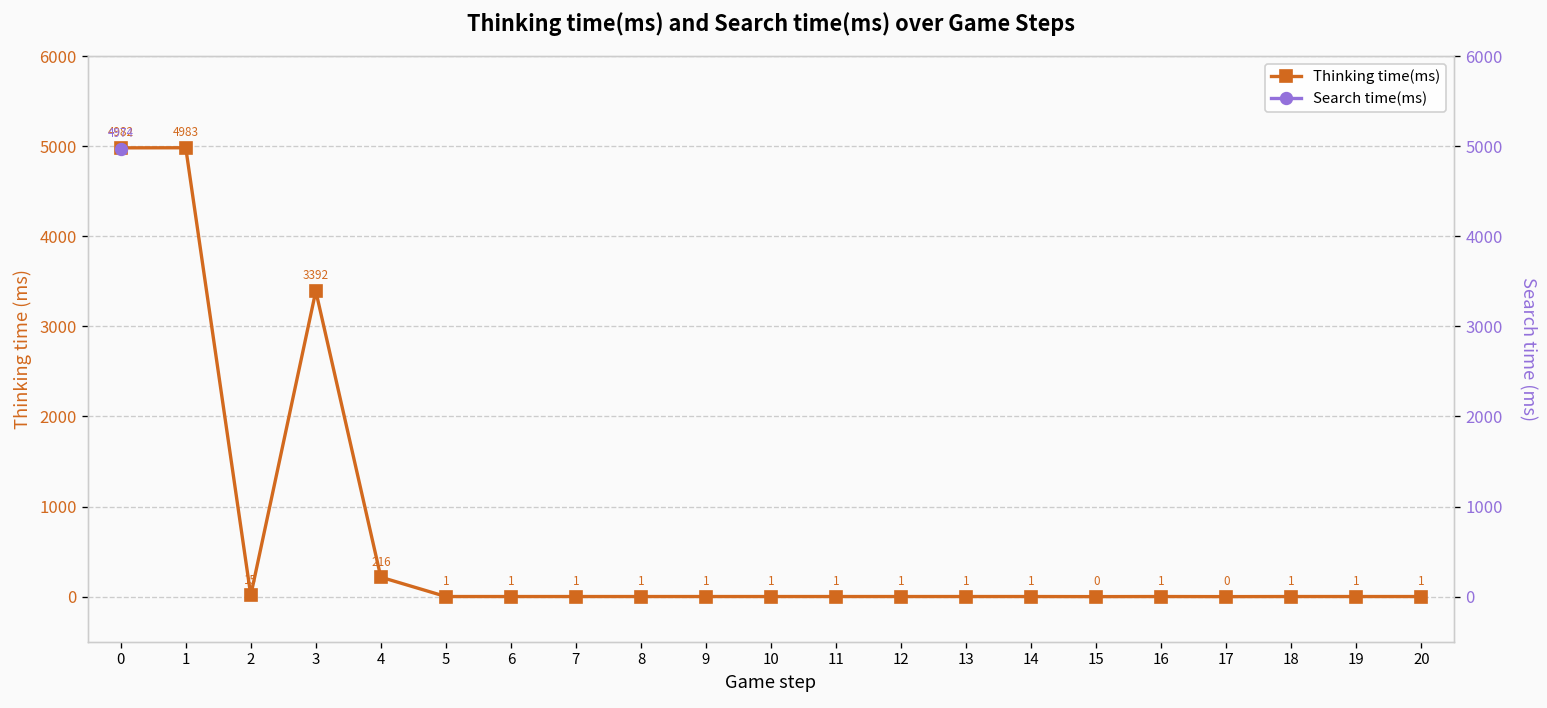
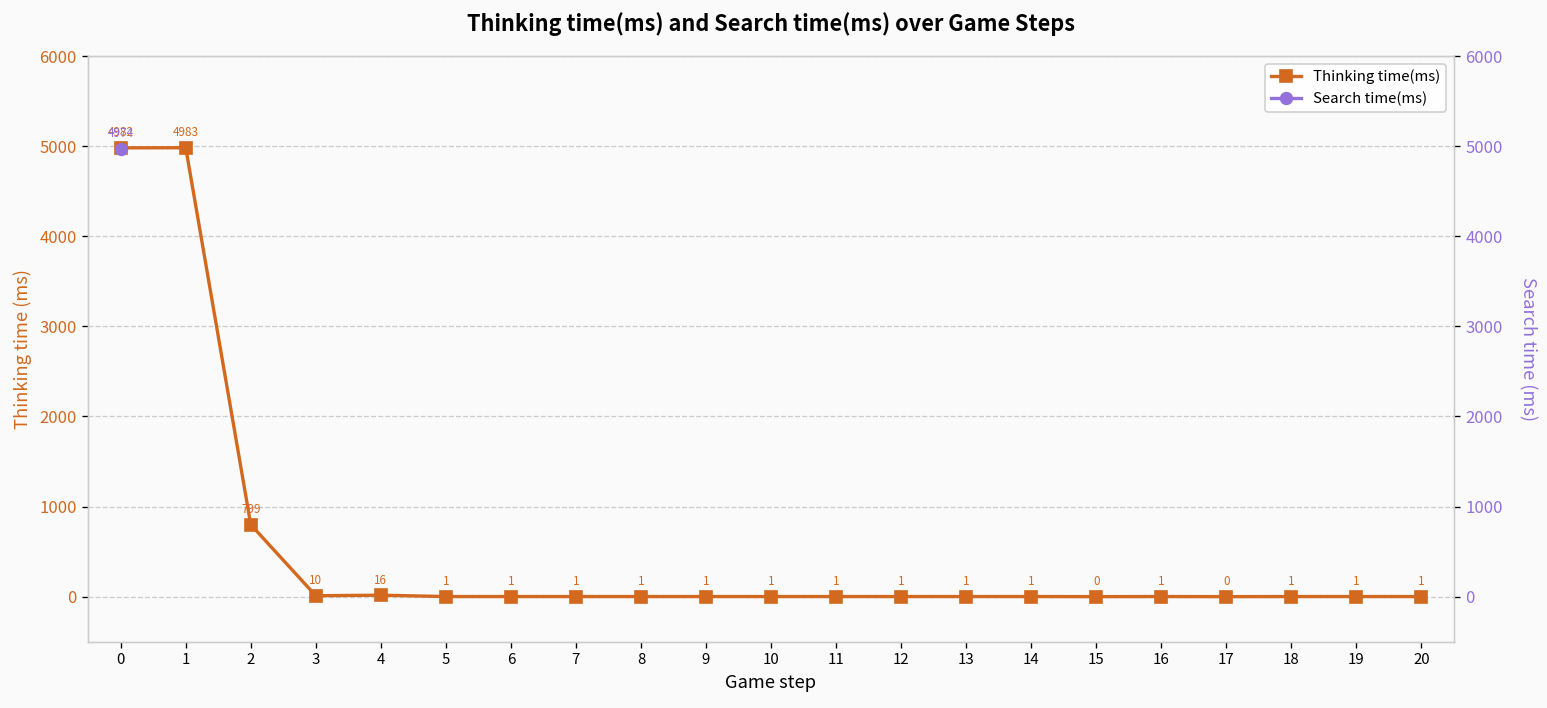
Thinking time(ms), 2: 15 -> 799
Thinking time(ms), 3: 3392 -> 10
Thinking time(ms), 4: 216 -> 16
